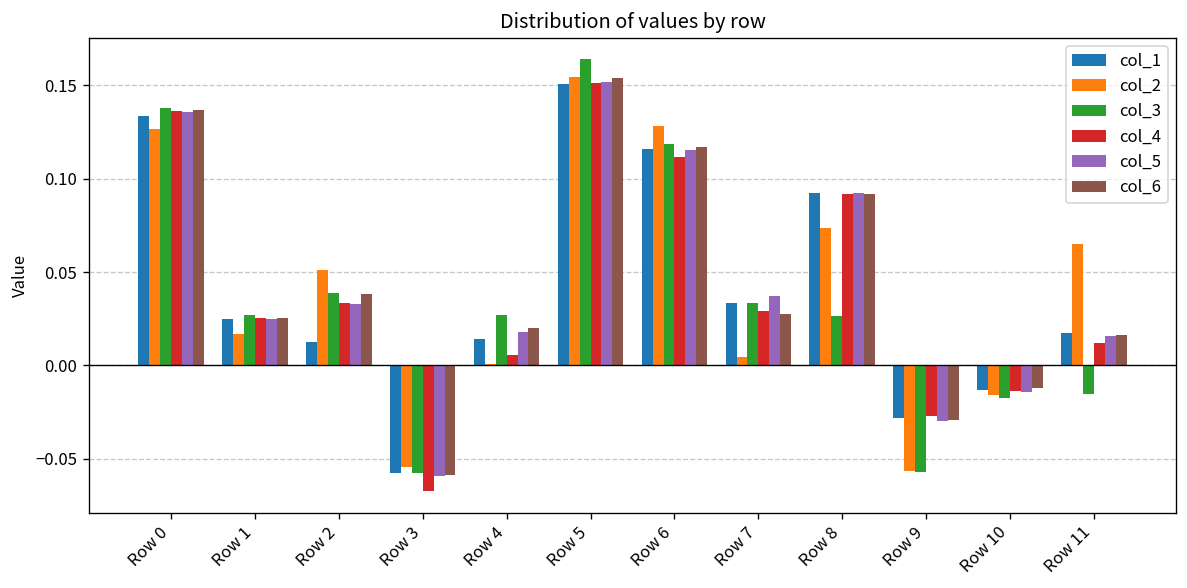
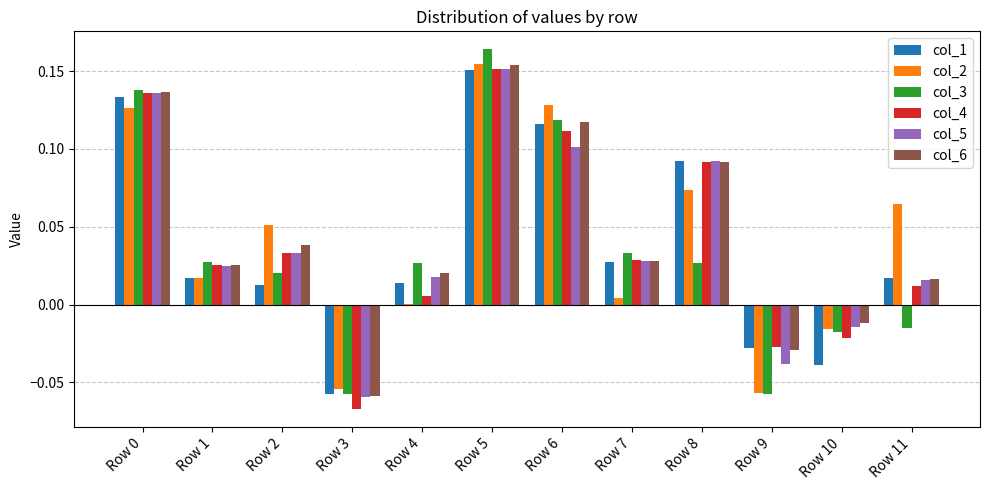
col_1, Row 1: 0.025 -> 0.017
col_3, Row 2: 0.039 -> 0.020
col_5, Row 6: 0.115 -> 0.102
col_1, Row 7: 0.033 -> 0.027
col_5, Row 7: 0.037 -> 0.028
col_5, Row 9: -0.030 -> -0.038
col_1, Row 10: -0.013 -> -0.039
col_4, Row 10: -0.013 -> -0.021
